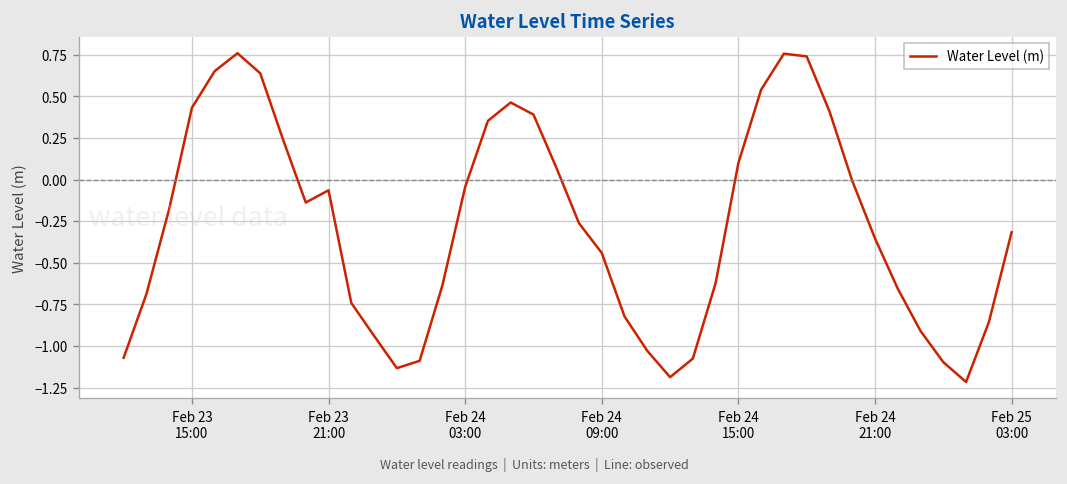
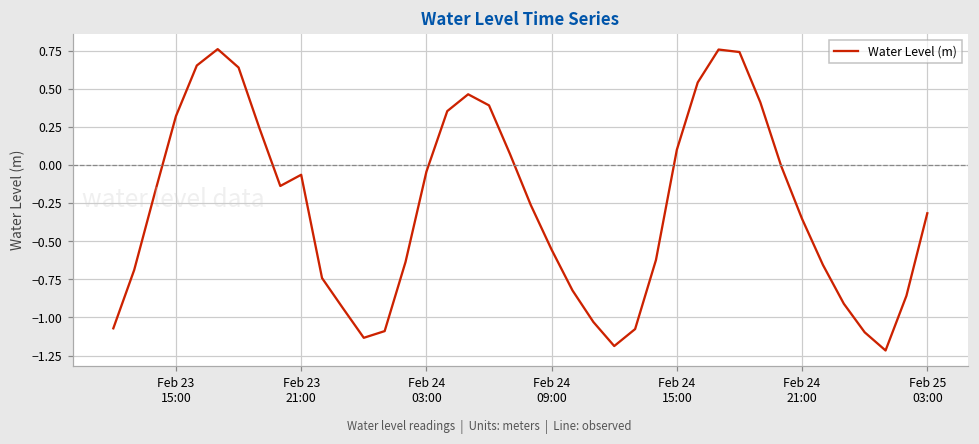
Feb 23 15:00: 0.43 -> 0.32
Feb 24 09:00: -0.44 -> -0.56
